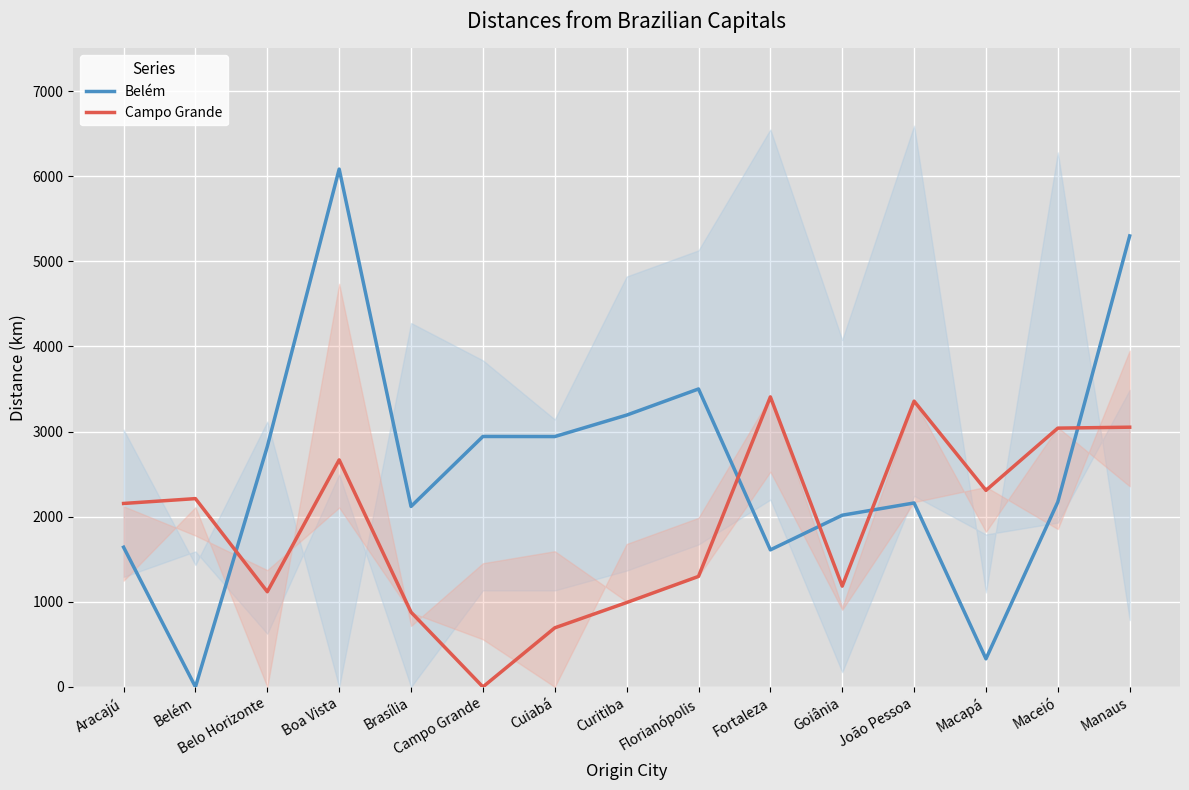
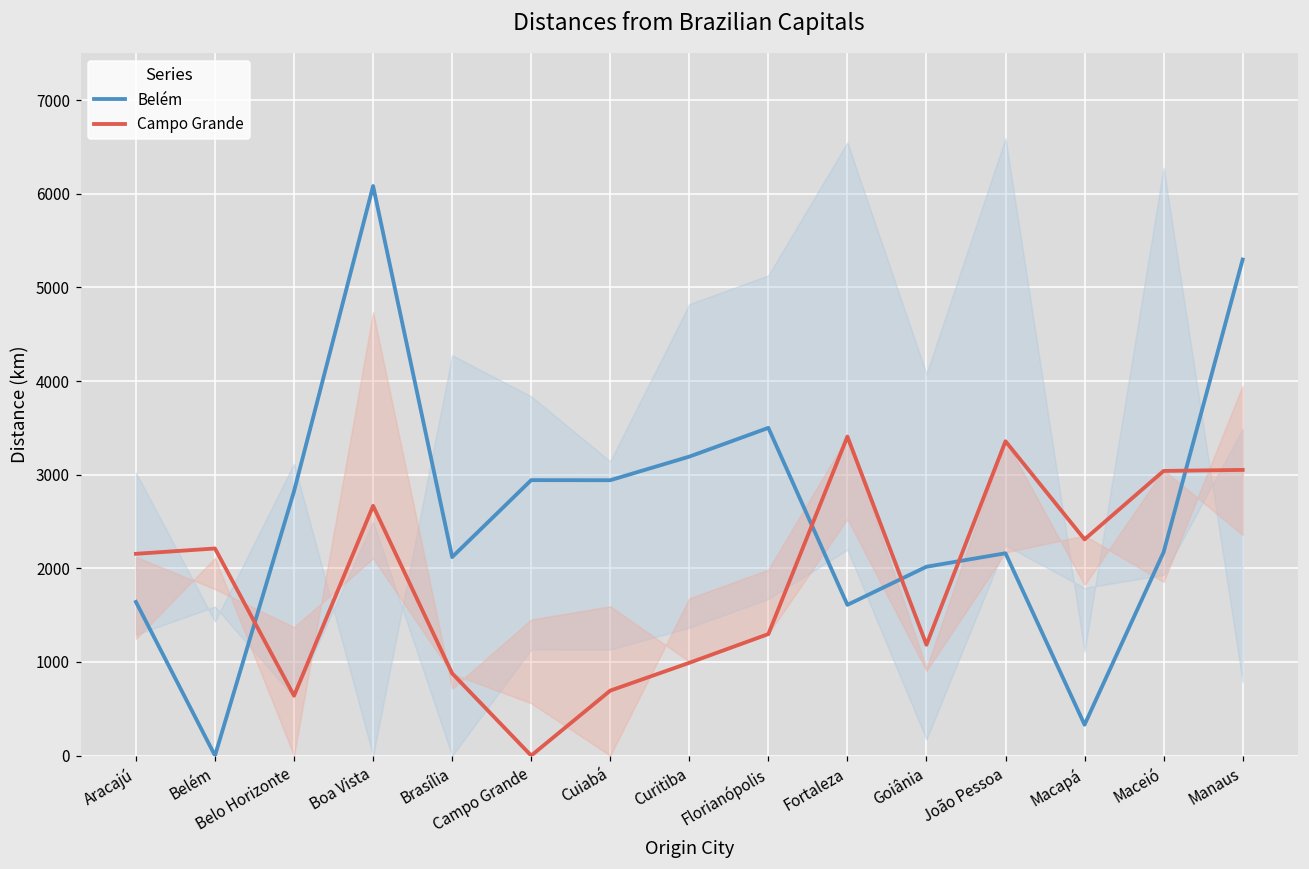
Campo Grande, Belo Horizonte: 1100 -> 600
